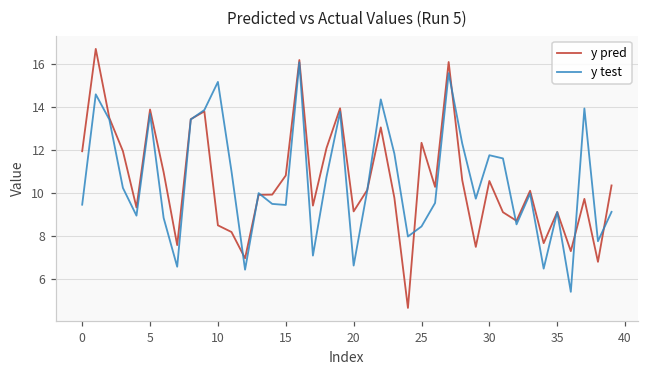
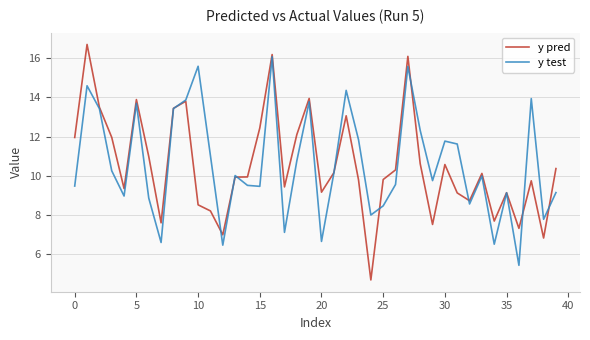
y test, 10: 15.2 -> 15.6
y pred, 15: 10.8 -> 12.4
y pred, 25: 12.3 -> 9.8
